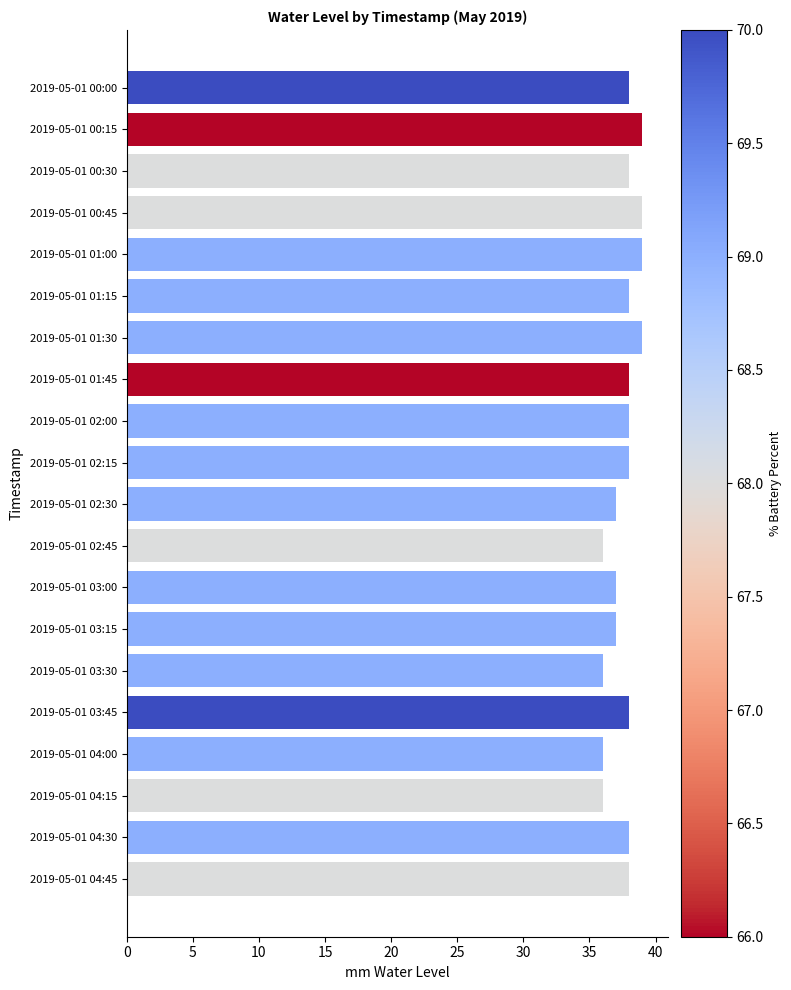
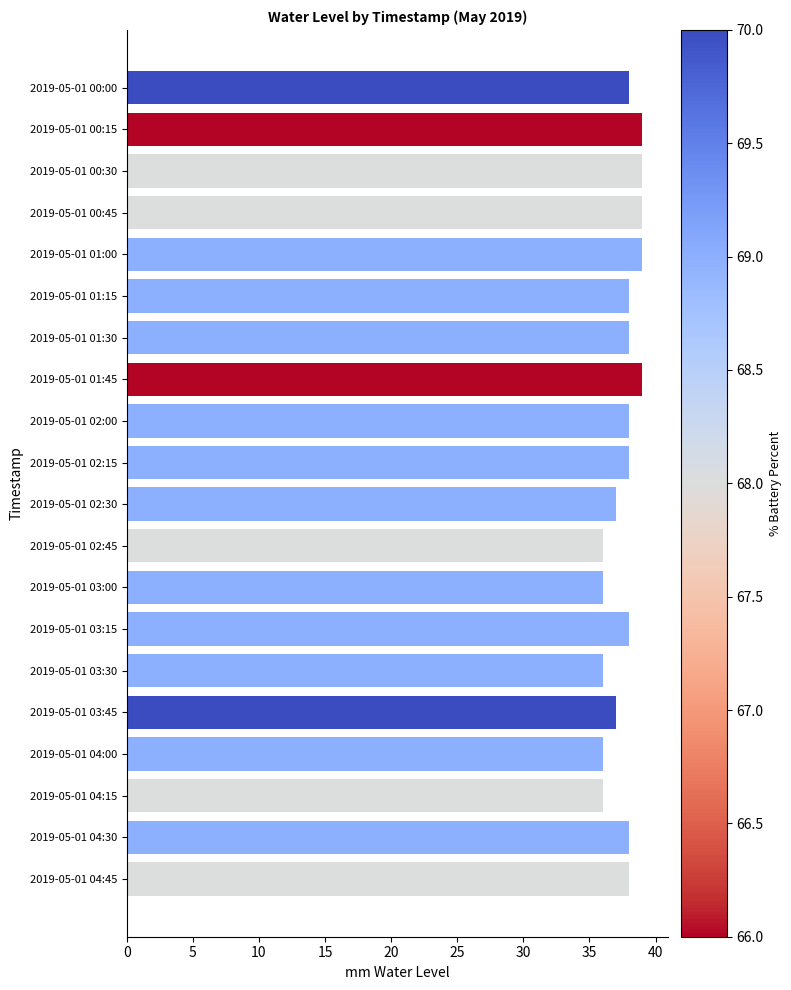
2019-05-01 00:30: 38 -> 39
2019-05-01 01:30: 39 -> 38
2019-05-01 01:45: 38 -> 39
2019-05-01 03:00: 37 -> 36
2019-05-01 03:15: 37 -> 38
2019-05-01 03:45: 38 -> 37
